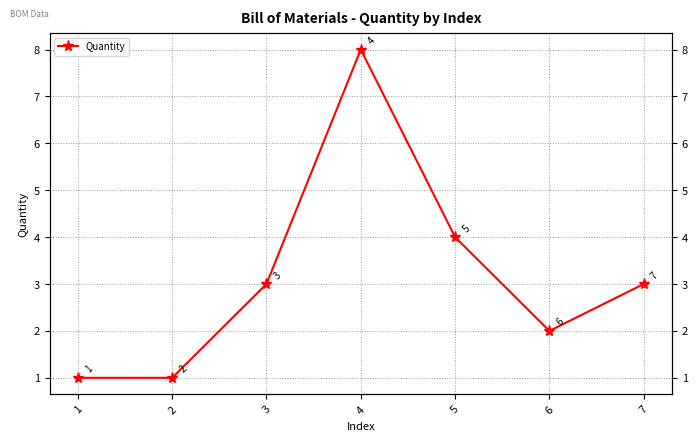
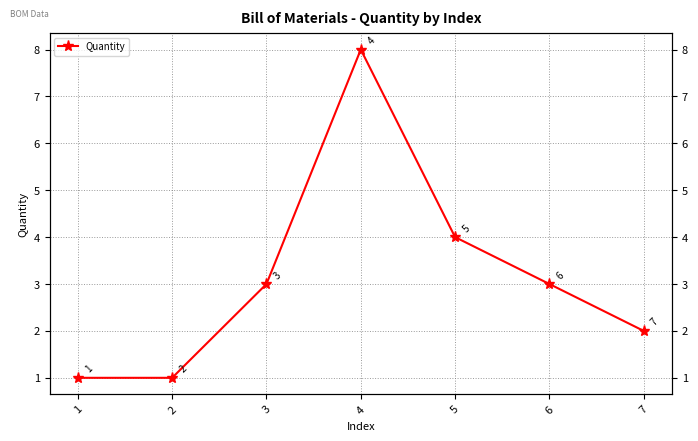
6: 2 -> 3
7: 3 -> 2
